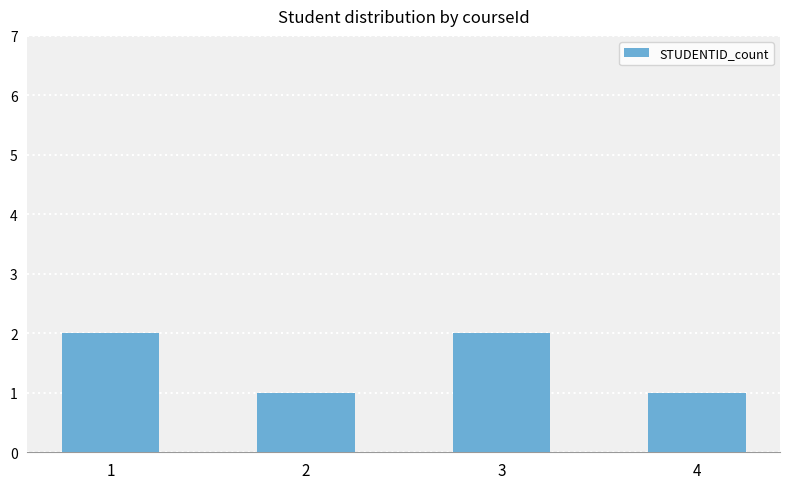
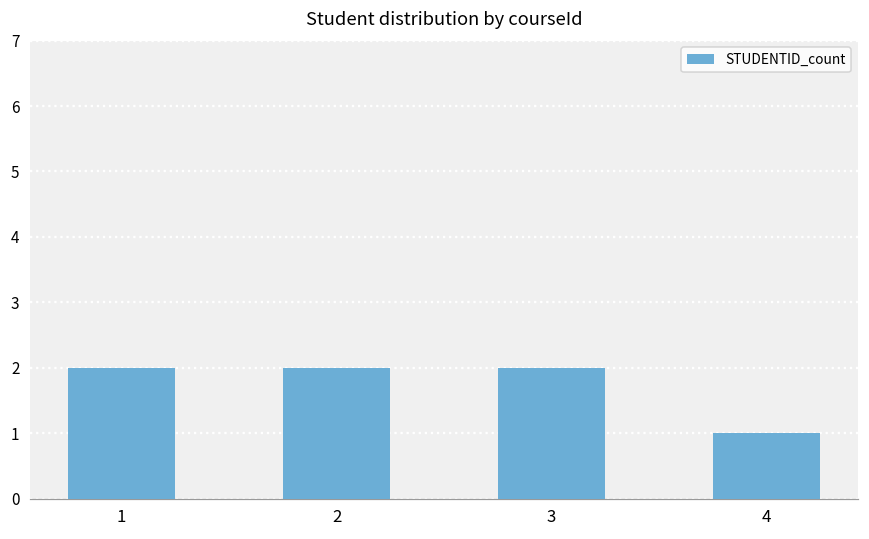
2: 1 -> 2
